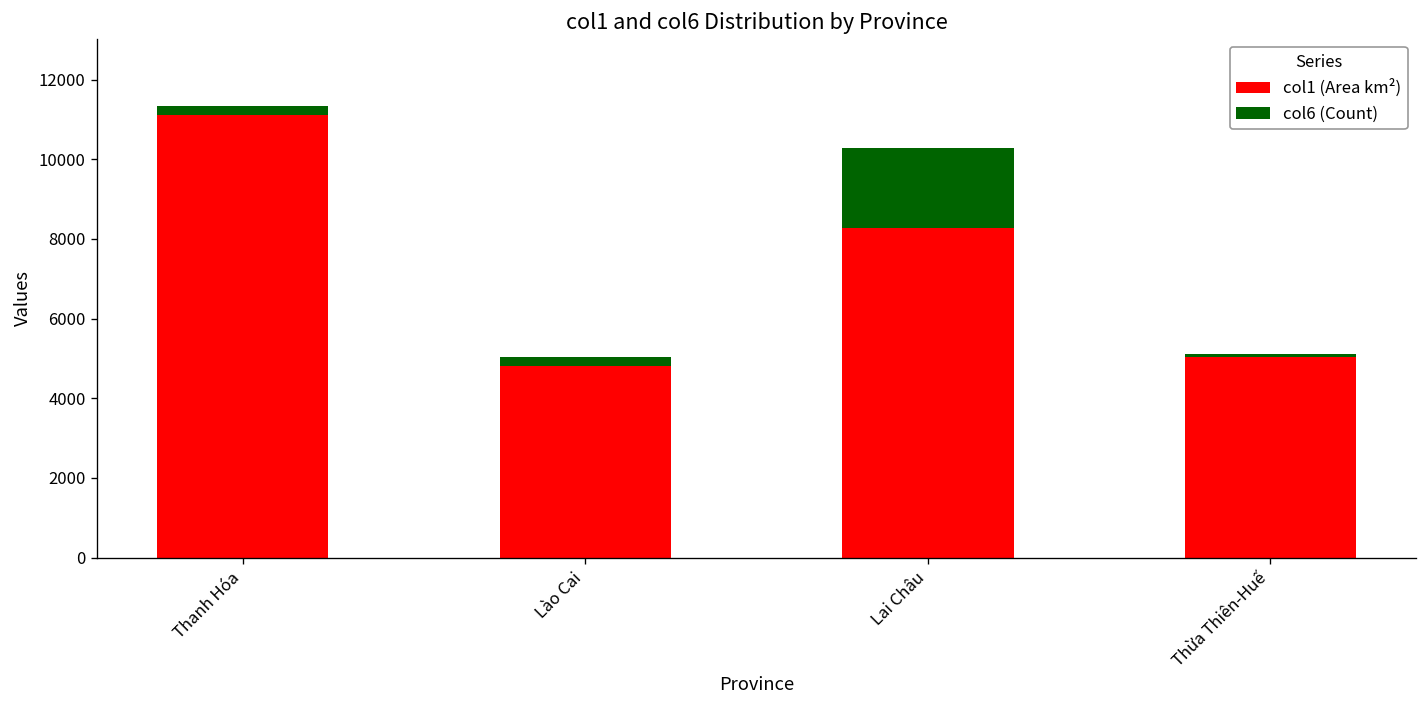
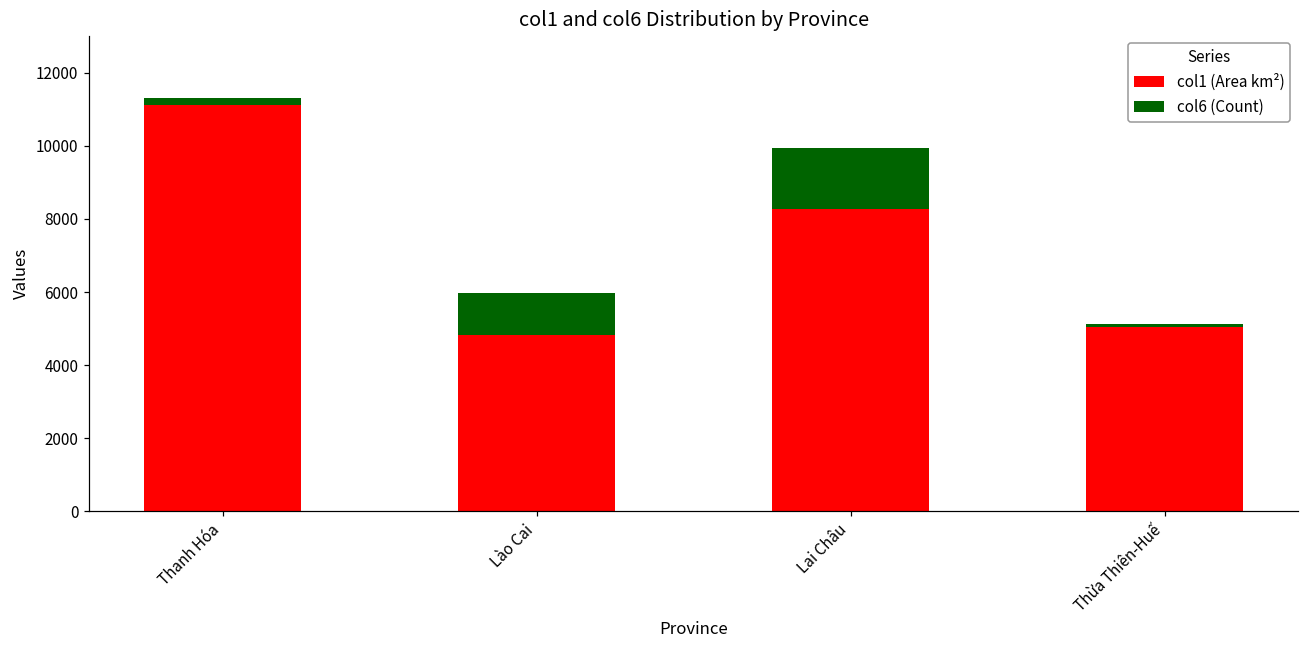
col6 (Count), Lào Cai: 200 -> 1100
col6 (Count), Lai Châu: 2000 -> 1700
